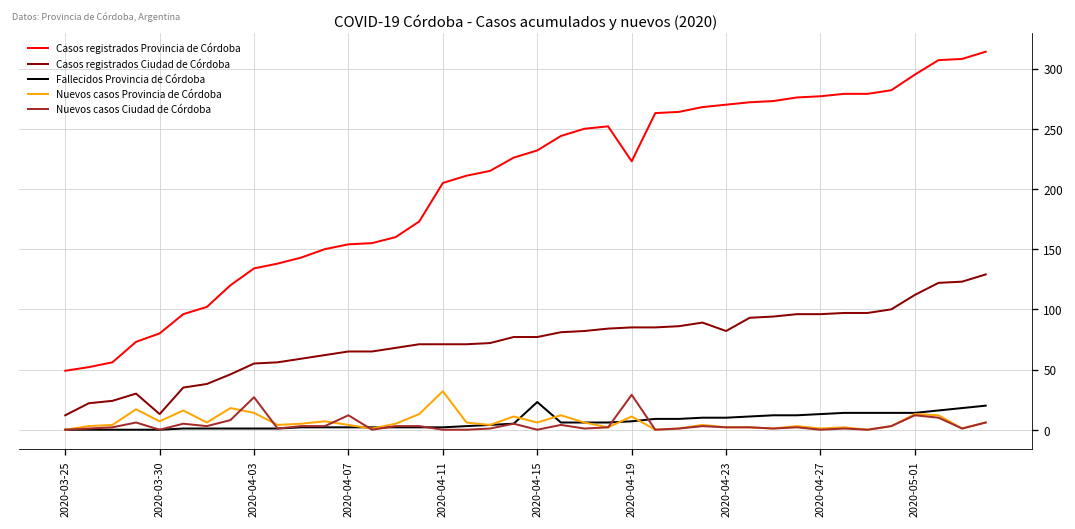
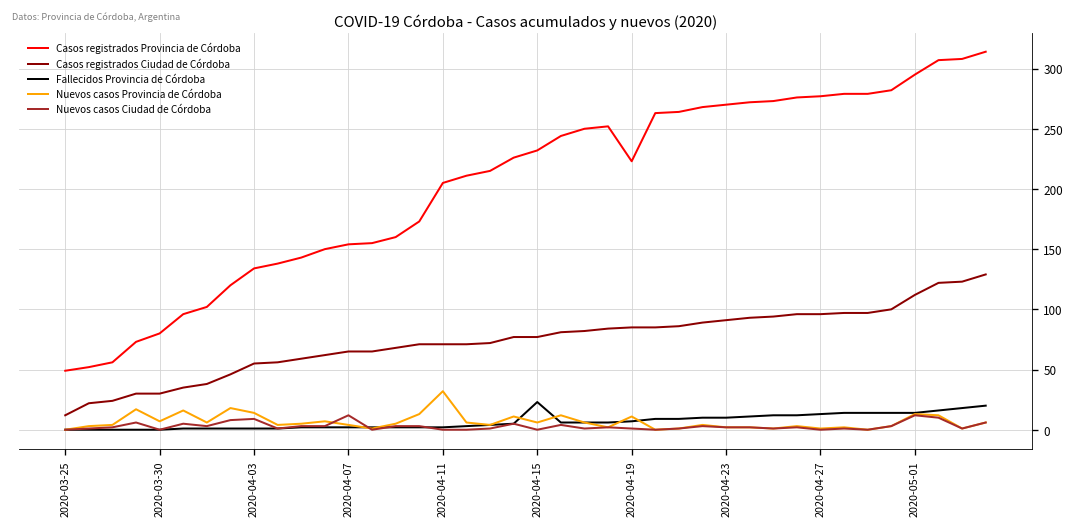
Casos registrados Ciudad de Córdoba, 2020-03-30: 13 -> 30
Nuevos casos Ciudad de Córdoba, 2020-04-03: 27 -> 9
Nuevos casos Ciudad de Córdoba, 2020-04-19: 29 -> 1
Casos registrados Ciudad de Córdoba, 2020-04-23: 82 -> 91
